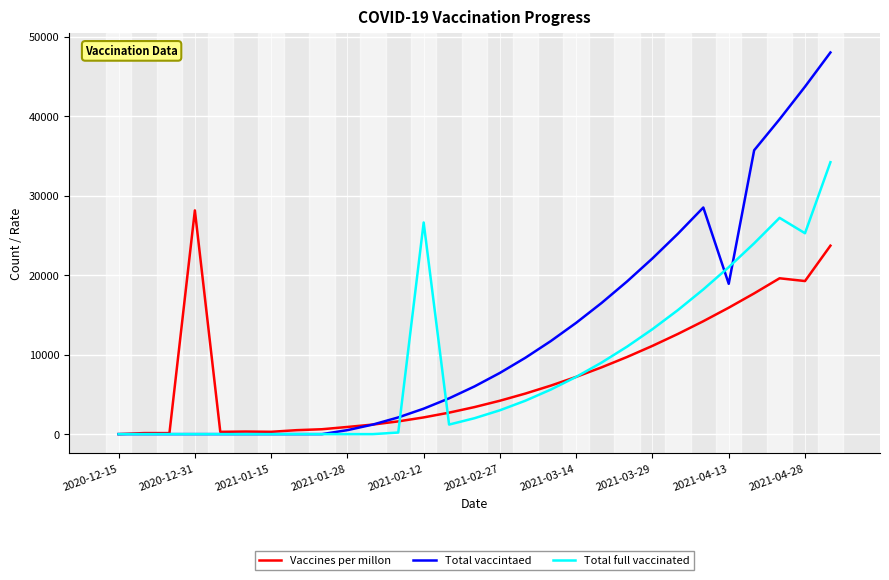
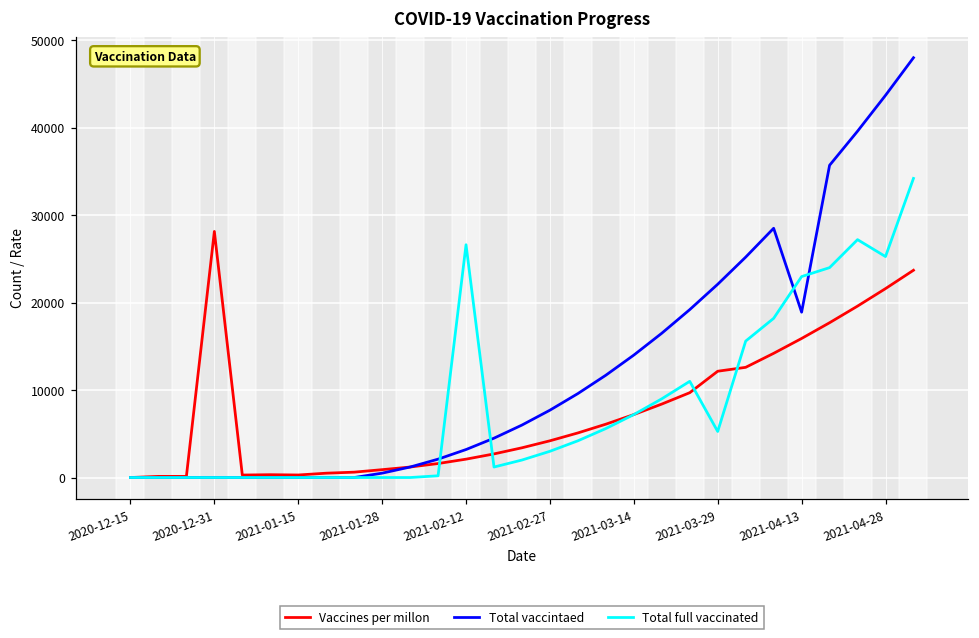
Vaccines per millon, 2021-03-29: 11000 -> 12000
Total full vaccinated, 2021-03-29: 13000 -> 5000
Total full vaccinated, 2021-04-13: 21000 -> 23000
Vaccines per millon, 2021-04-28: 19000 -> 22000
